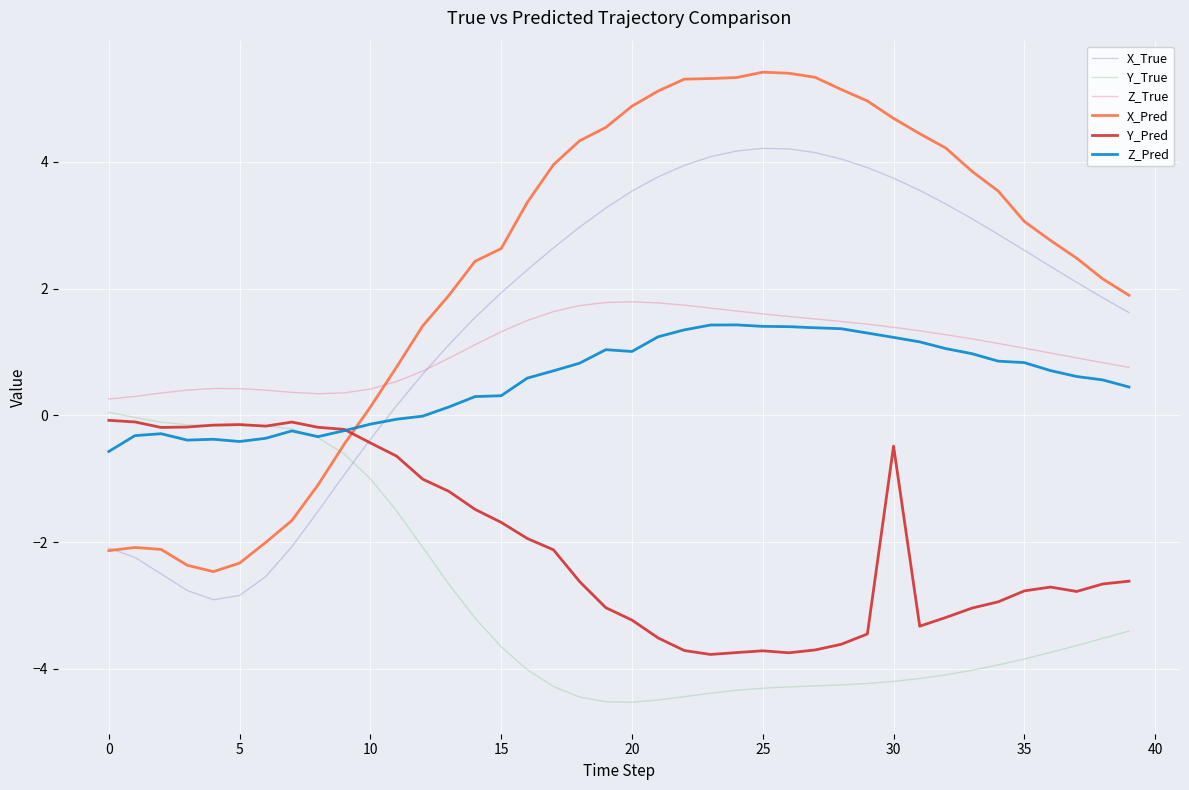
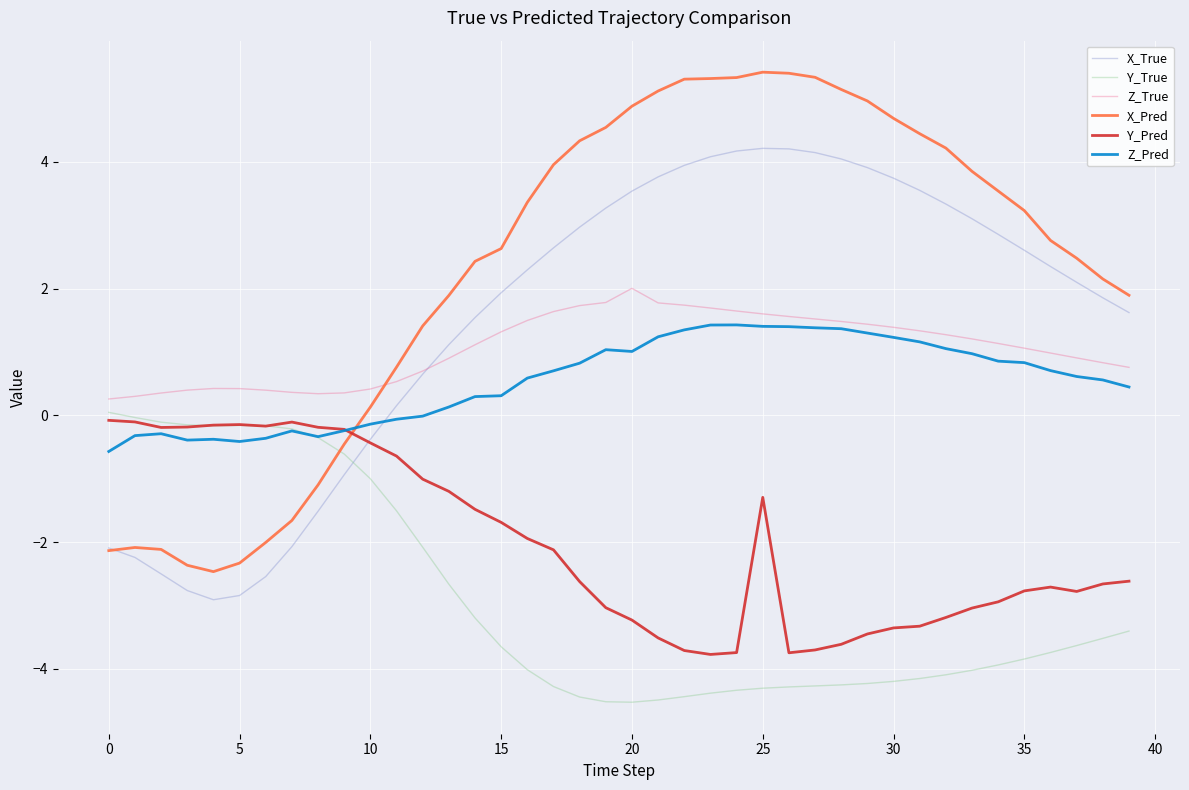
Z_True, 20: 1.8 -> 2.0
Y_Pred, 25: -3.7 -> -1.3
Y_Pred, 30: -0.5 -> -3.4
X_Pred, 35: 3.1 -> 3.2
